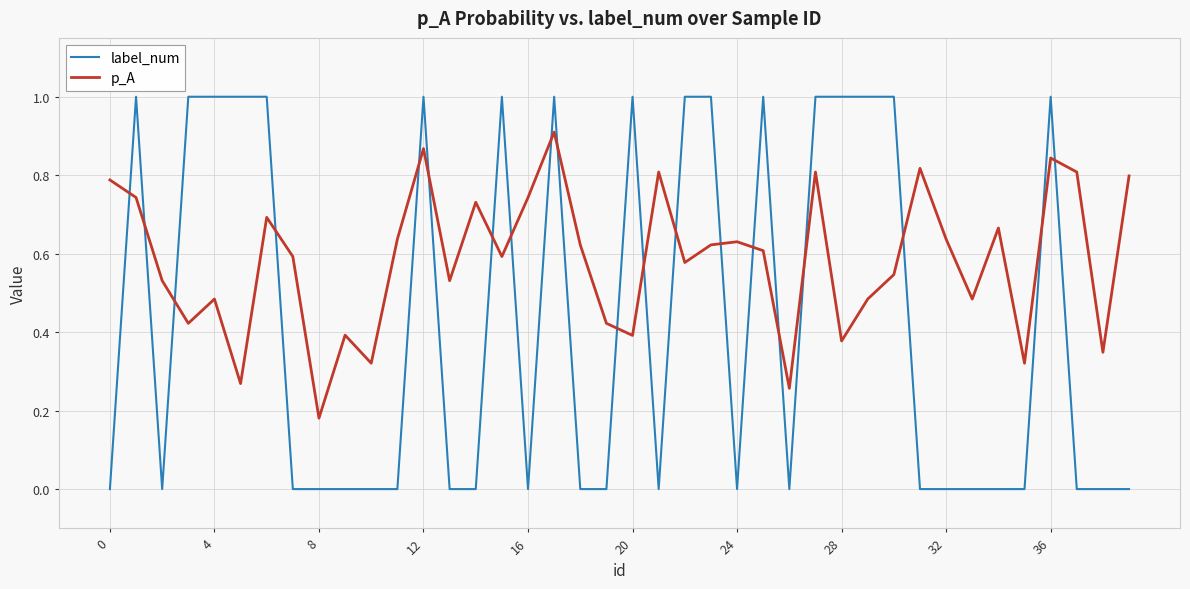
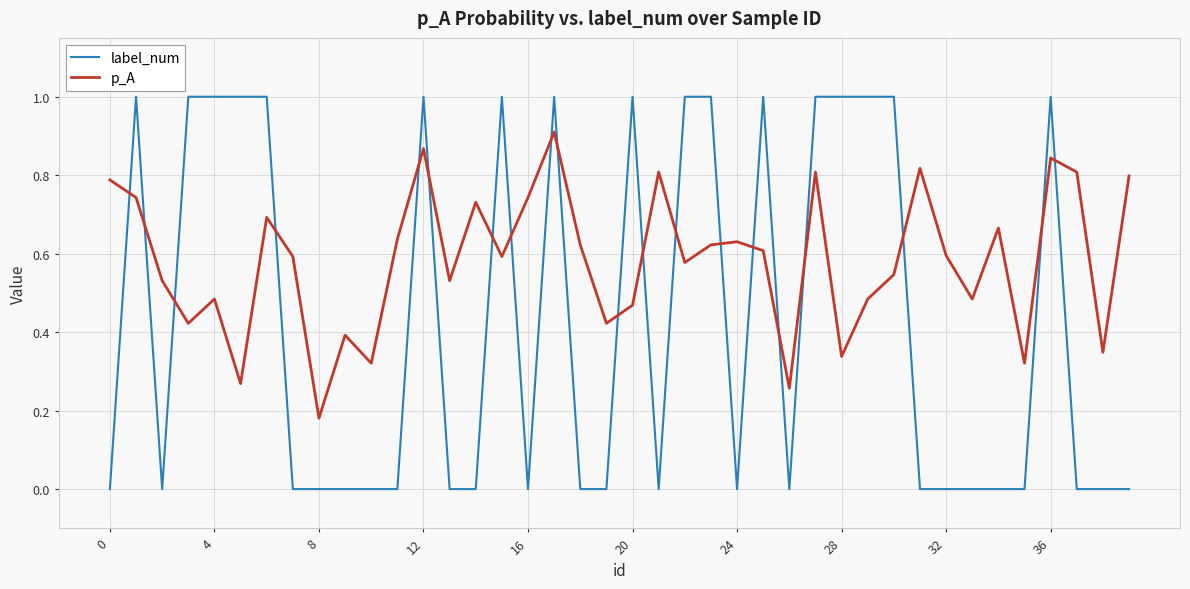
p_A, 20: 0.39 -> 0.47
p_A, 28: 0.38 -> 0.34
p_A, 32: 0.64 -> 0.60
